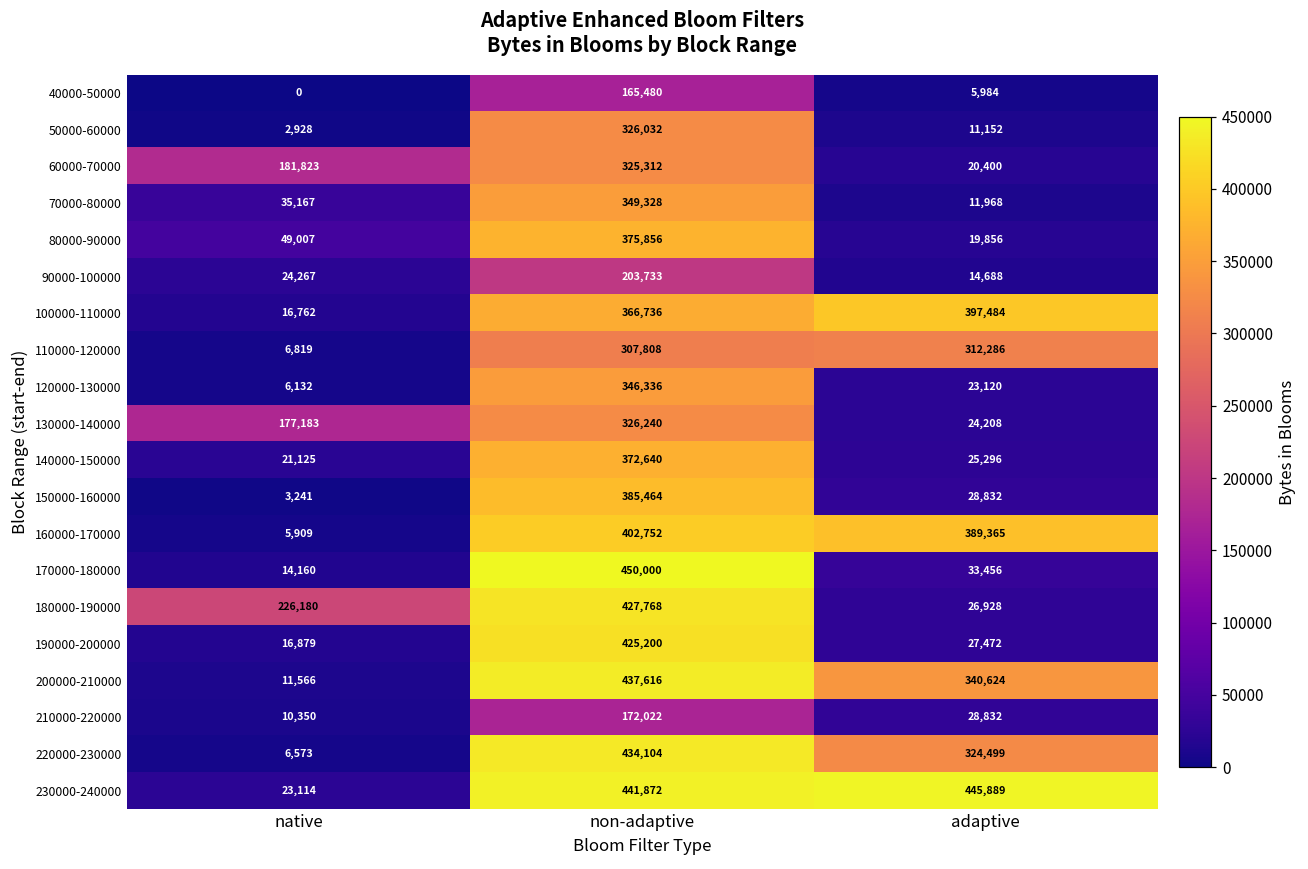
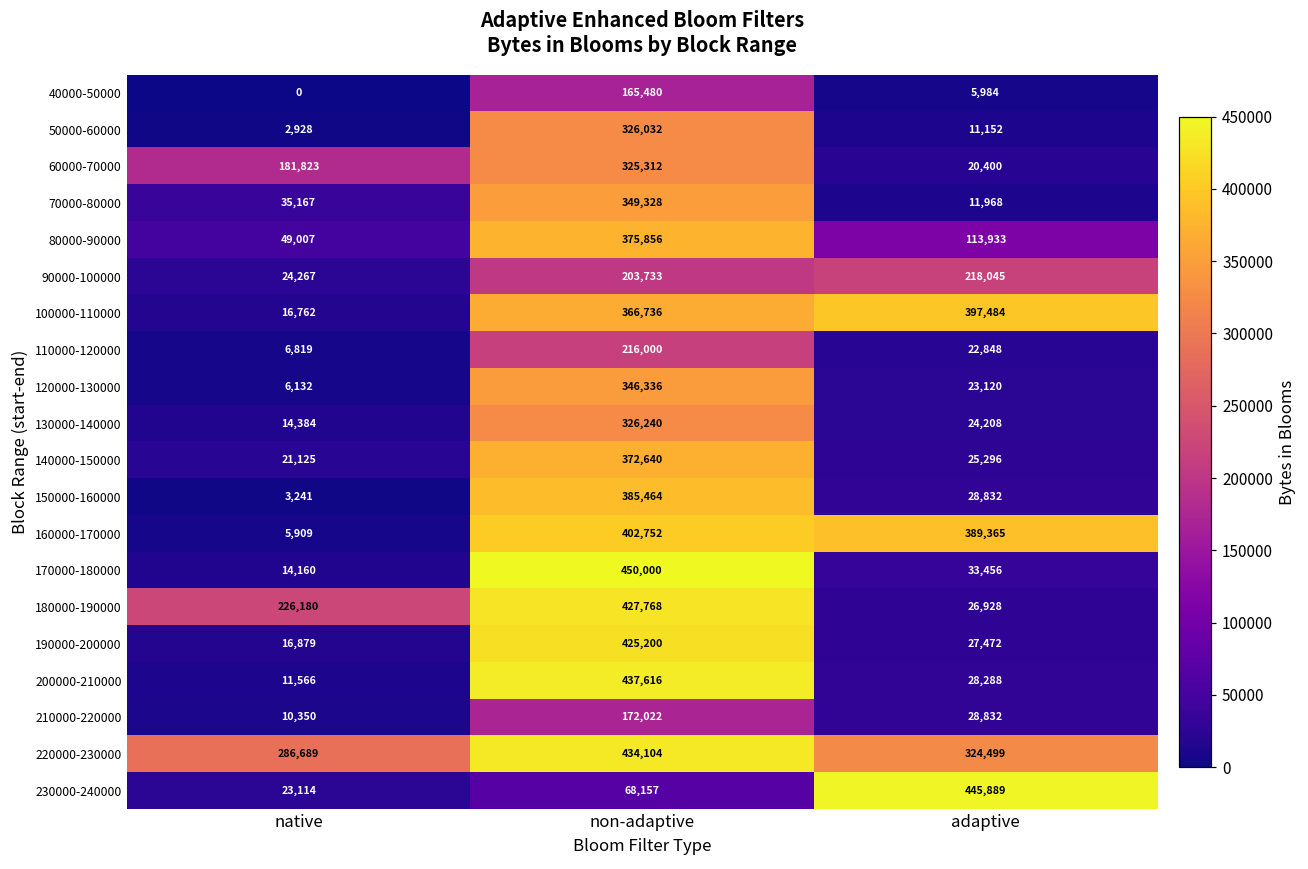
80000-90000, adaptive: 19,856 -> 113,933
90000-100000, adaptive: 14,688 -> 218,045
110000-120000, non-adaptive: 307,808 -> 216,000
110000-120000, adaptive: 312,286 -> 22,848
130000-140000, native: 177,183 -> 14,384
200000-210000, adaptive: 340,624 -> 28,288
220000-230000, native: 6,573 -> 286,689
230000-240000, non-adaptive: 441,872 -> 68,157
